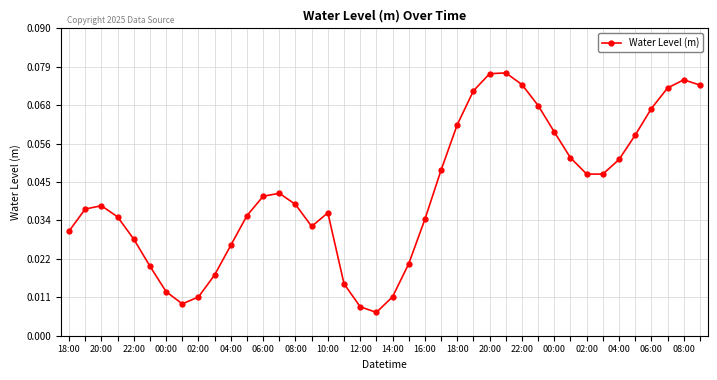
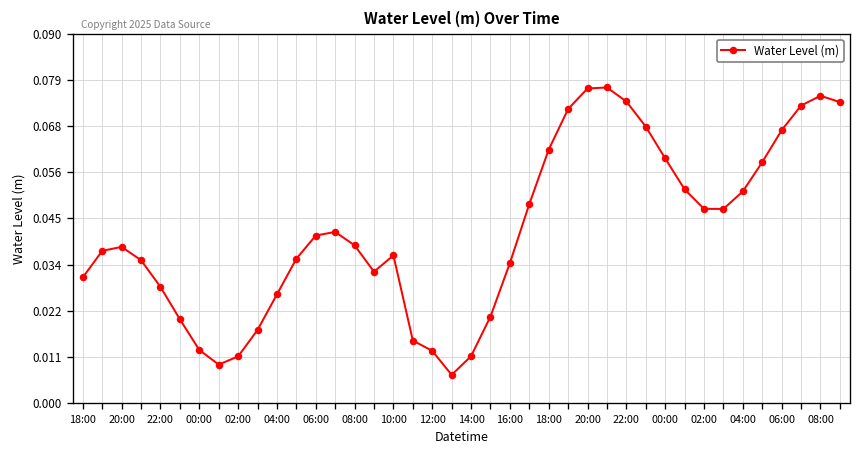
12:00: 0.008 -> 0.013
